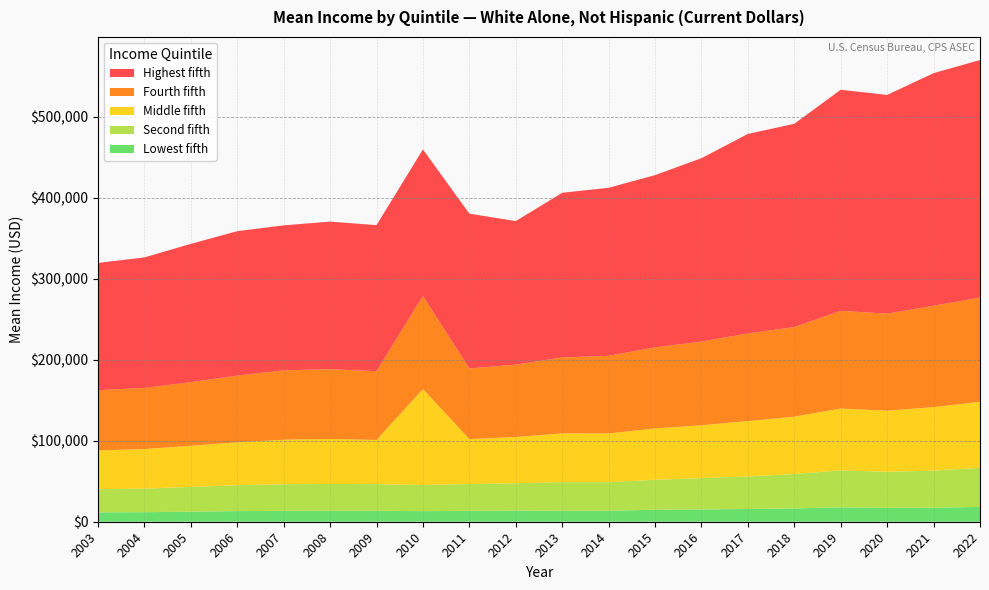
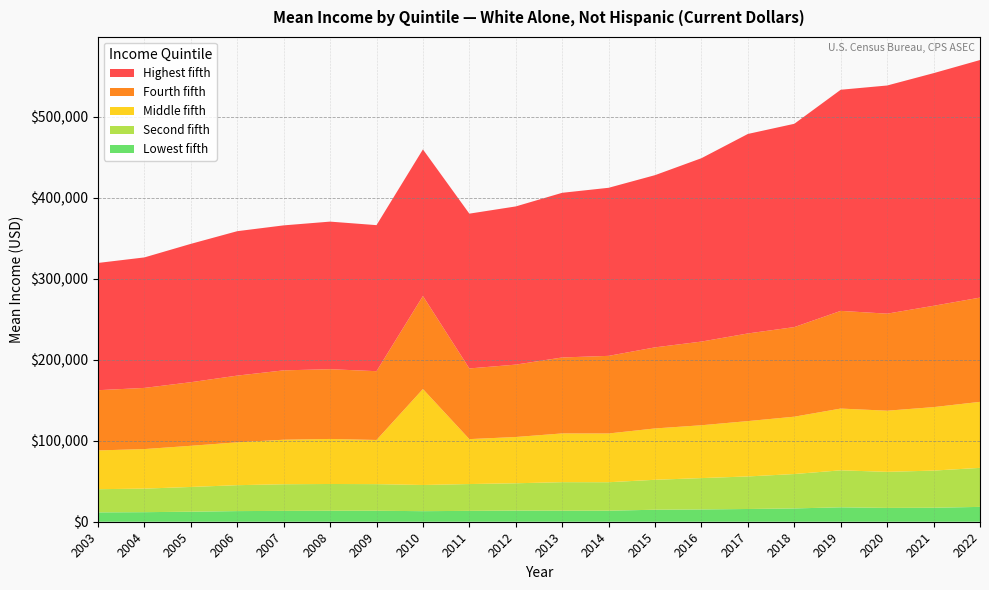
Highest fifth, 2012: $180,000 -> $200,000
Highest fifth, 2020: $270,000 -> $280,000
